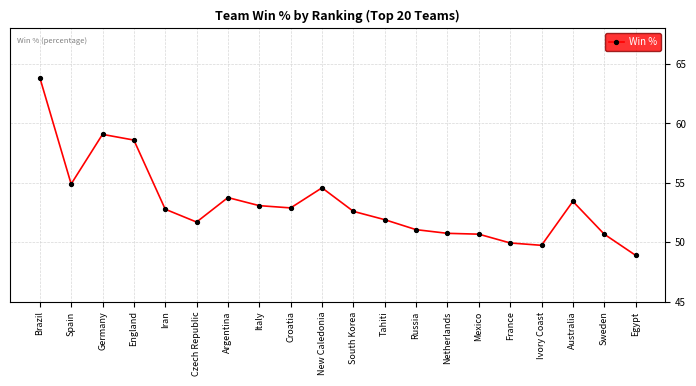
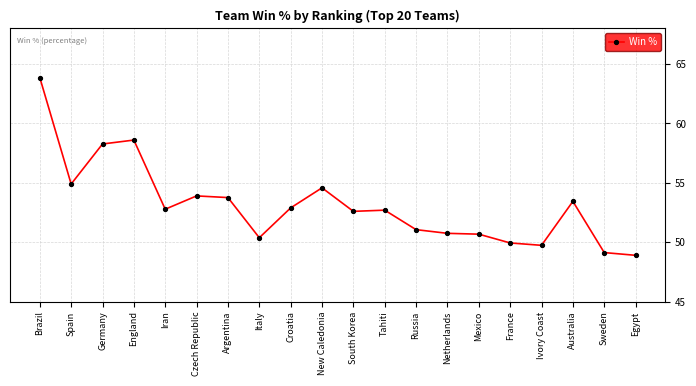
Germany: 59.1 -> 58.3
Czech Republic: 51.7 -> 53.9
Italy: 53.1 -> 50.4
Tahiti: 51.9 -> 52.7
Sweden: 50.7 -> 49.1
